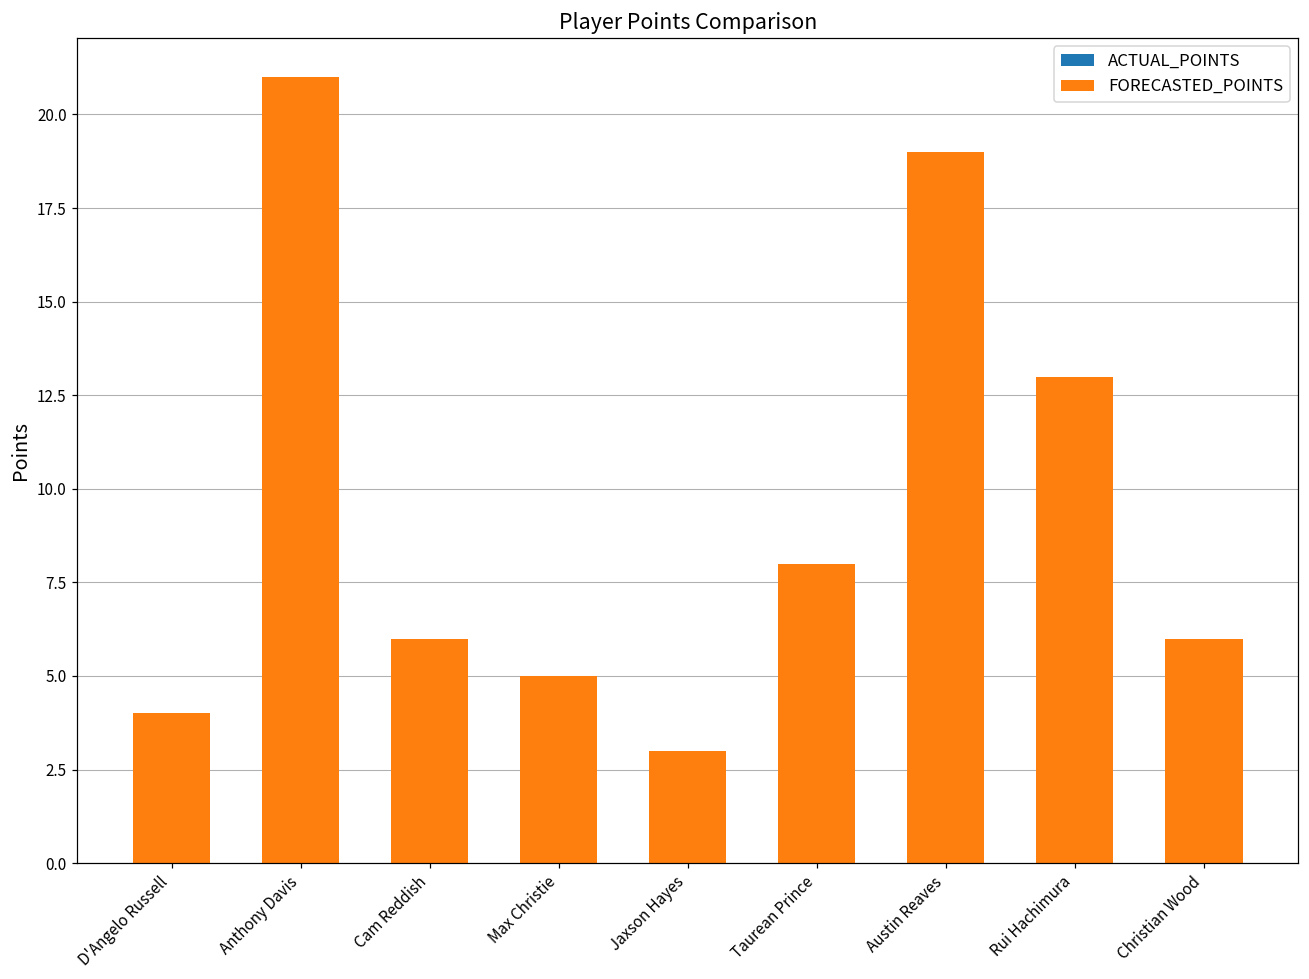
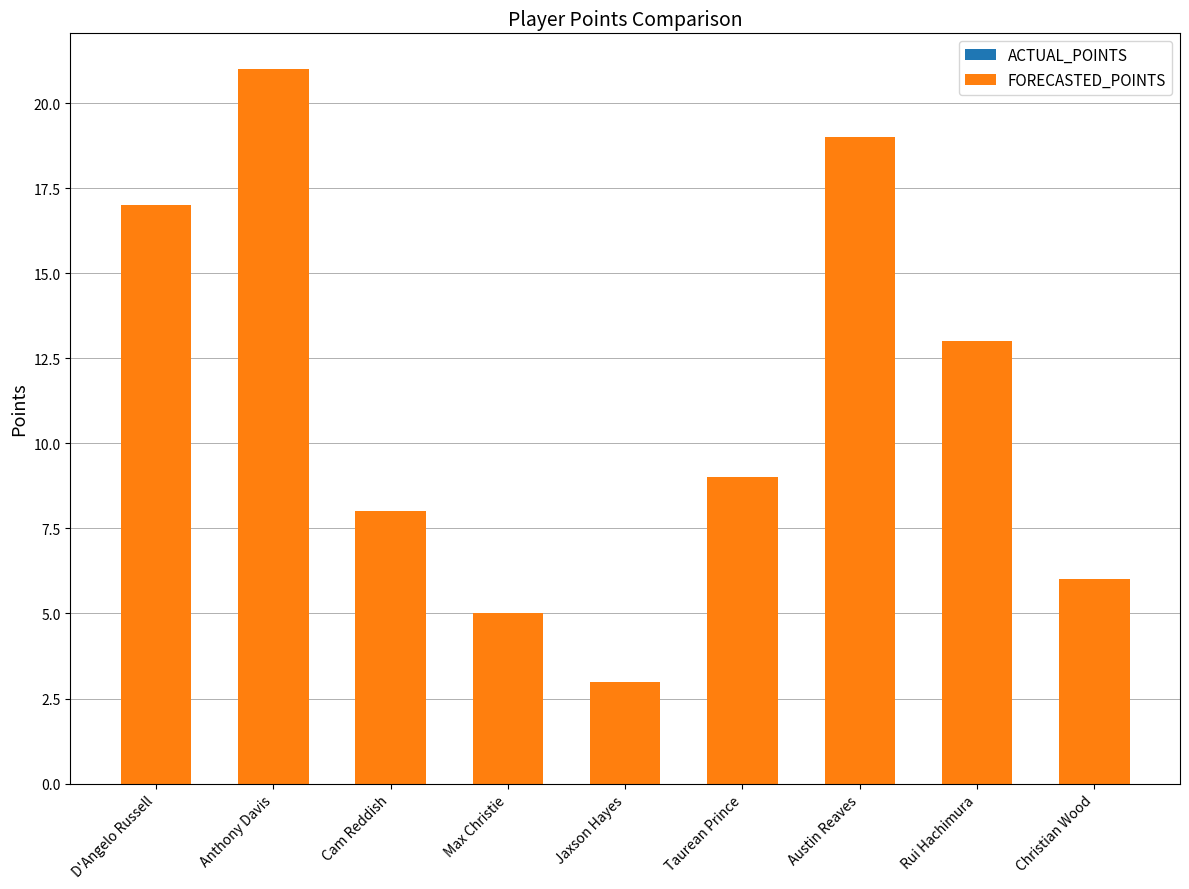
FORECASTED_POINTS, D'Angelo Russell: 4 -> 17
FORECASTED_POINTS, Cam Reddish: 6 -> 8
FORECASTED_POINTS, Taurean Prince: 8 -> 9
